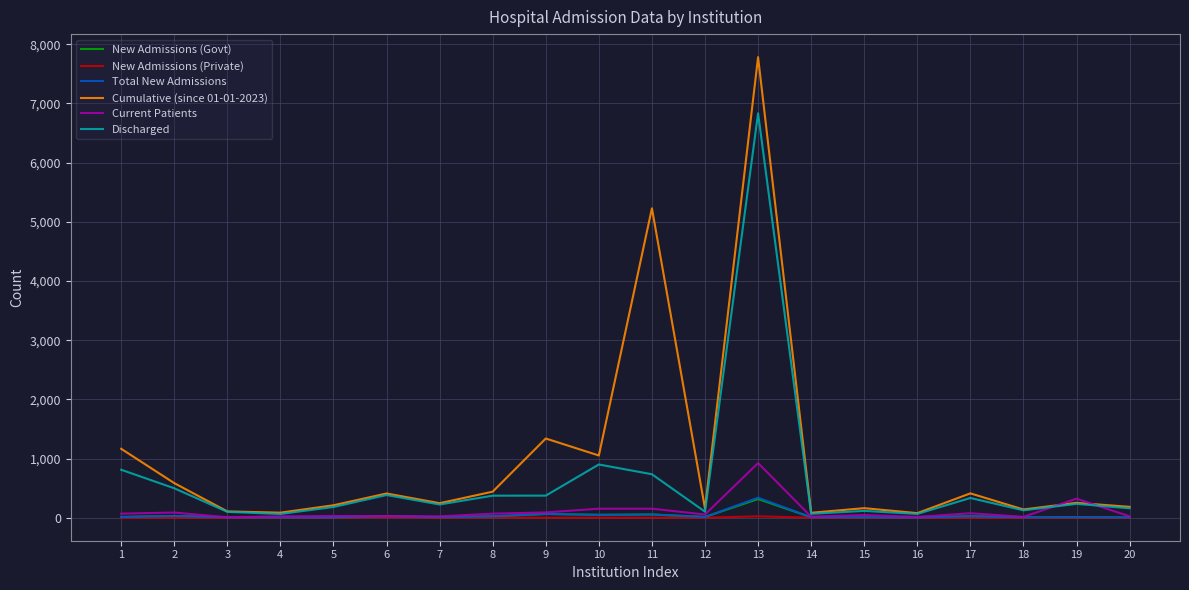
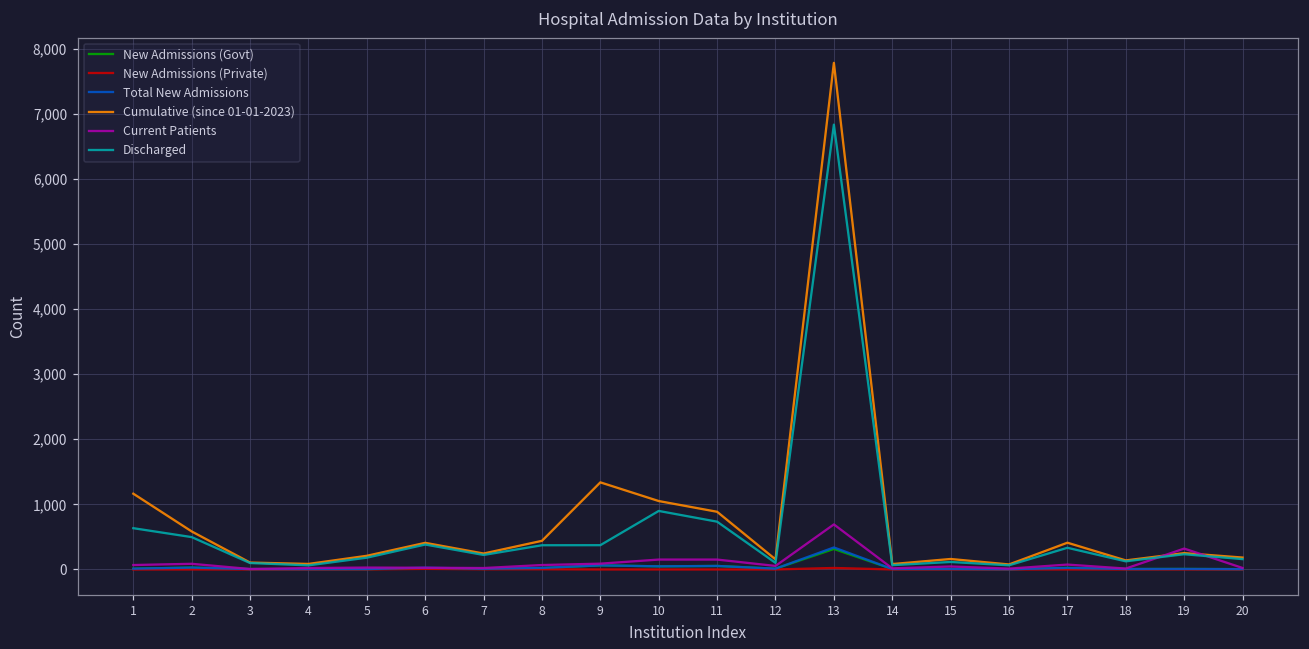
Discharged, 1: 800 -> 600
Cumulative (since 01-01-2023), 11: 5,200 -> 900
Current Patients, 13: 900 -> 700
